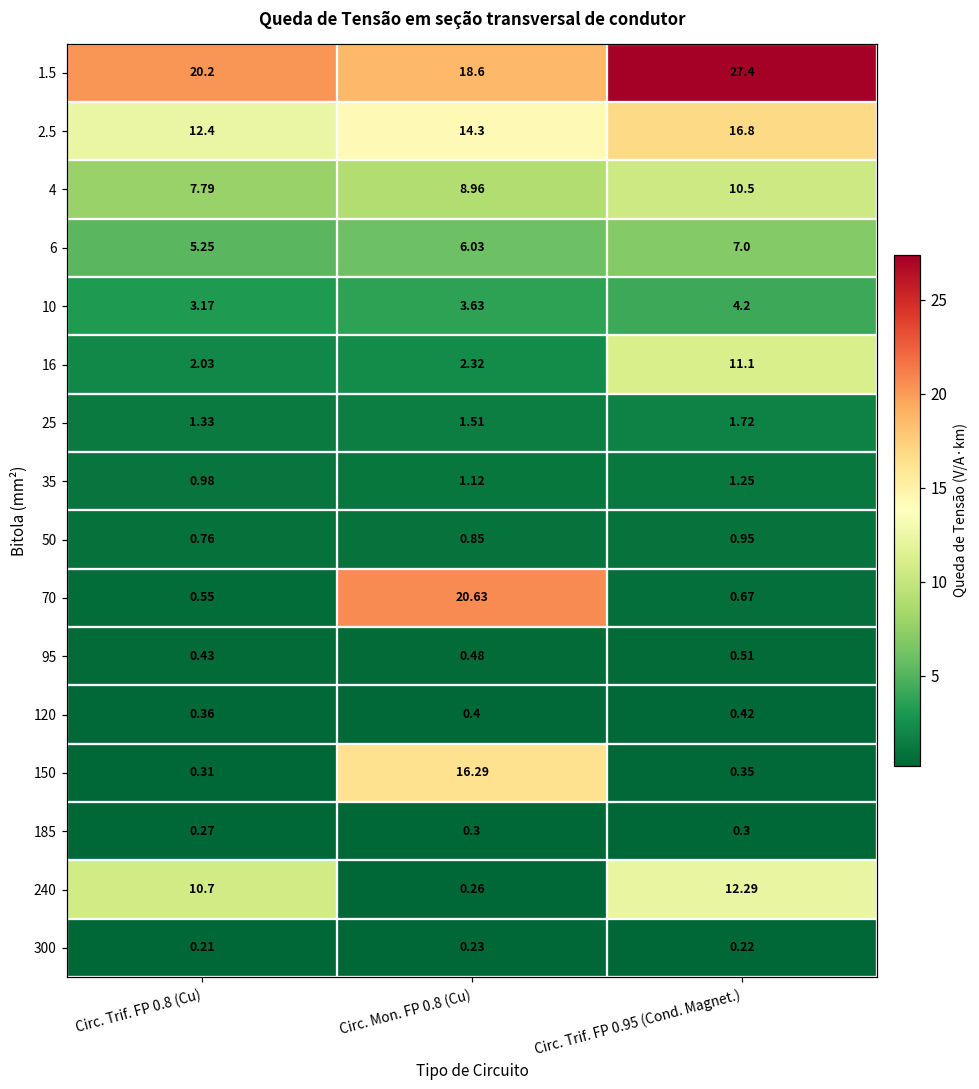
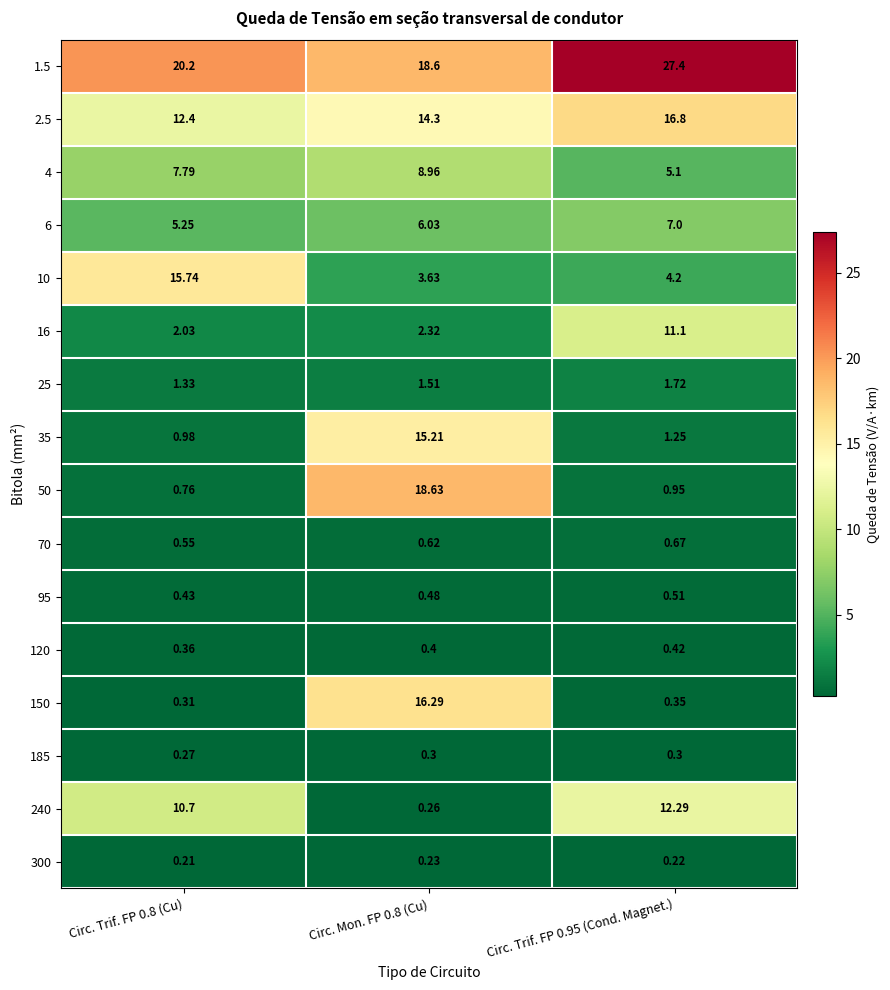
4, Circ. Trif. FP 0.95 (Cond. Magnet.): 10.5 -> 5.1
10, Circ. Trif. FP 0.8 (Cu): 3.17 -> 15.74
35, Circ. Mon. FP 0.8 (Cu): 1.12 -> 15.21
50, Circ. Mon. FP 0.8 (Cu): 0.85 -> 18.63
70, Circ. Mon. FP 0.8 (Cu): 20.63 -> 0.62
